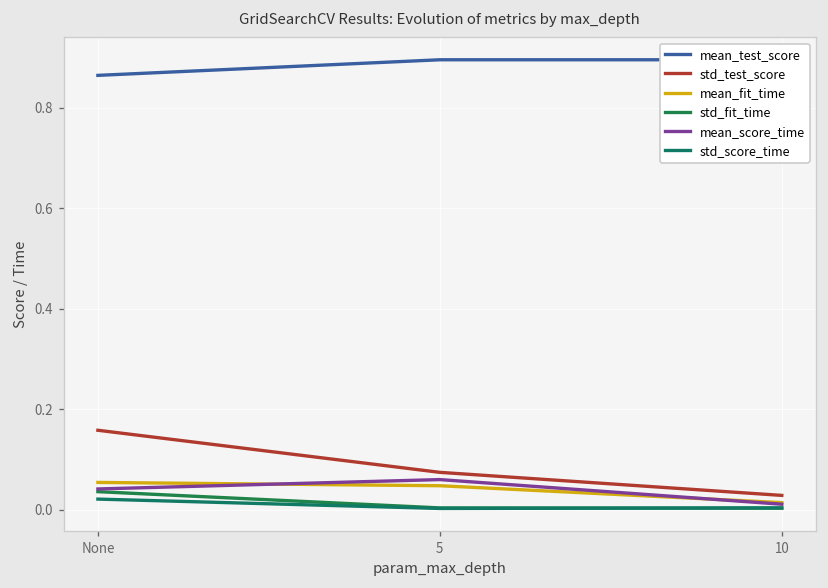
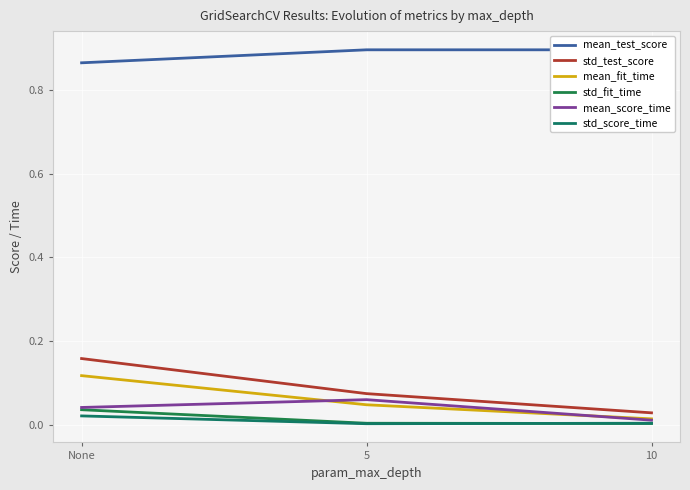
mean_fit_time, None: 0.05 -> 0.12
